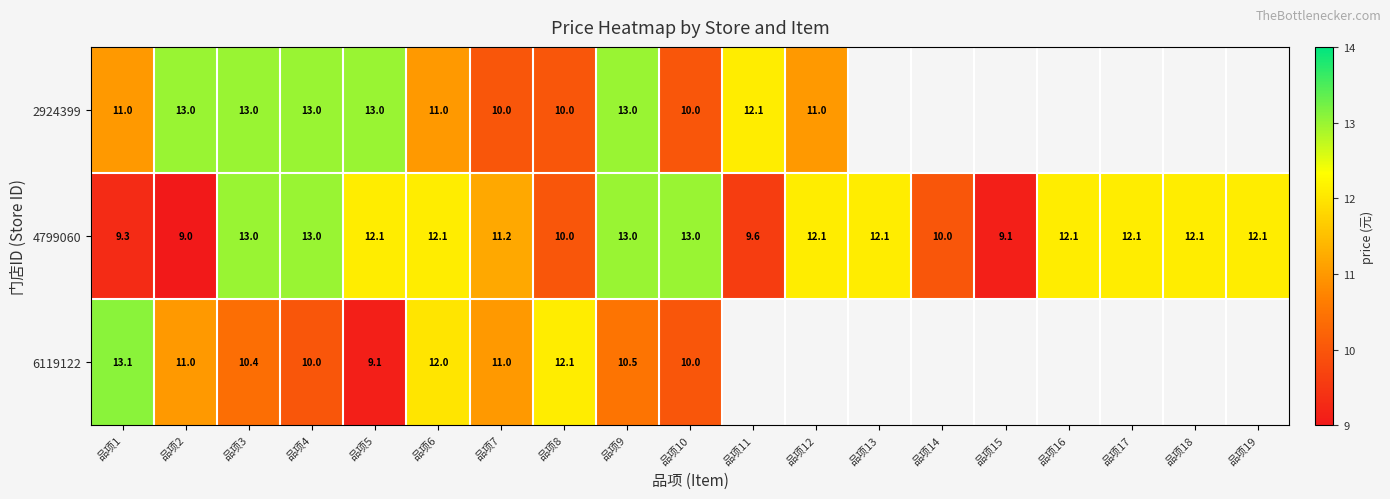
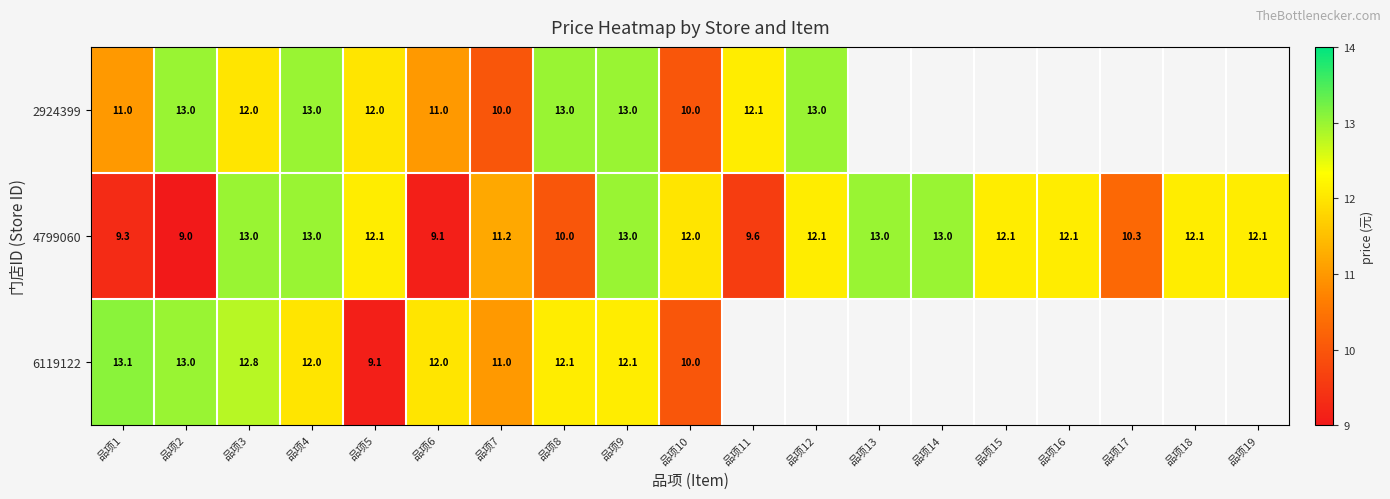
2924399, 品项3: 13.0 -> 12.0
2924399, 品项5: 13.0 -> 12.0
2924399, 品项8: 10.0 -> 13.0
2924399, 品项12: 11.0 -> 13.0
4799060, 品项6: 12.1 -> 9.1
4799060, 品项10: 13.0 -> 12.0
4799060, 品项13: 12.1 -> 13.0
4799060, 品项14: 10.0 -> 13.0
4799060, 品项15: 9.1 -> 12.1
4799060, 品项17: 12.1 -> 10.3
6119122, 品项2: 11.0 -> 13.0
6119122, 品项3: 10.4 -> 12.8
6119122, 品项4: 10.0 -> 12.0
6119122, 品项9: 10.5 -> 12.1
